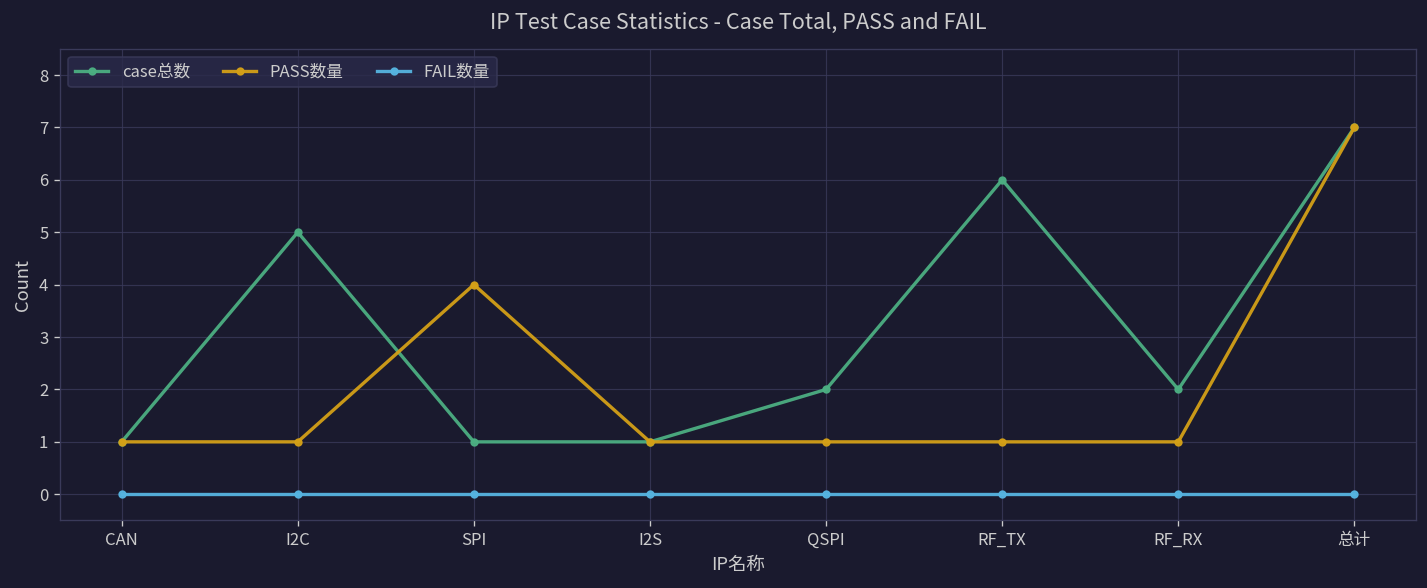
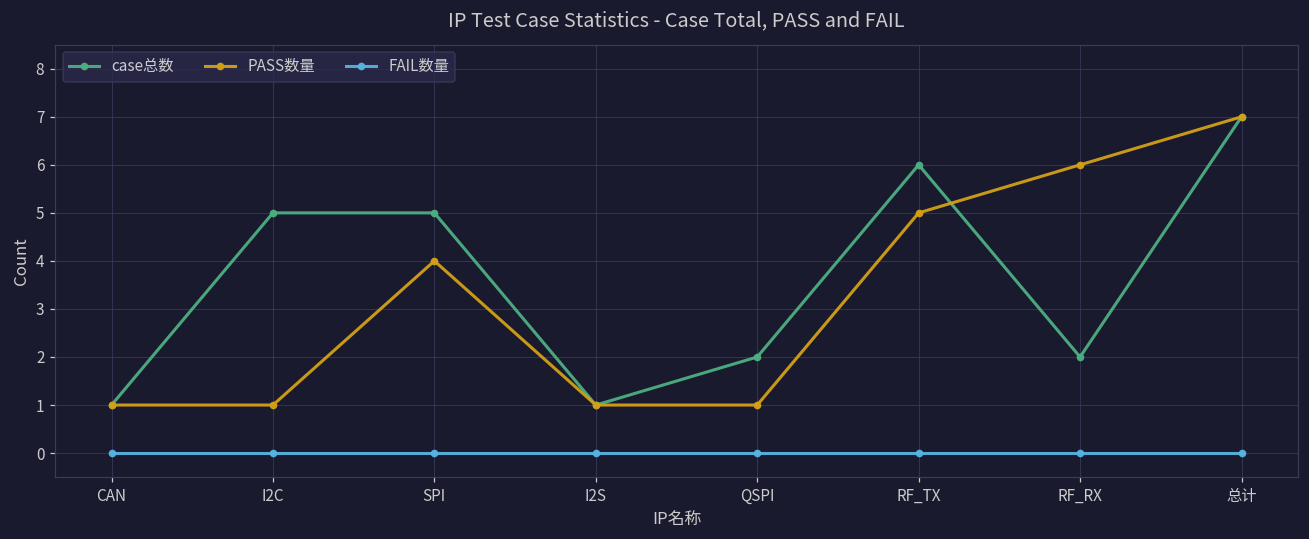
case总数, SPI: 1 -> 5
PASS数量, RF_TX: 1 -> 5
PASS数量, RF_RX: 1 -> 6
